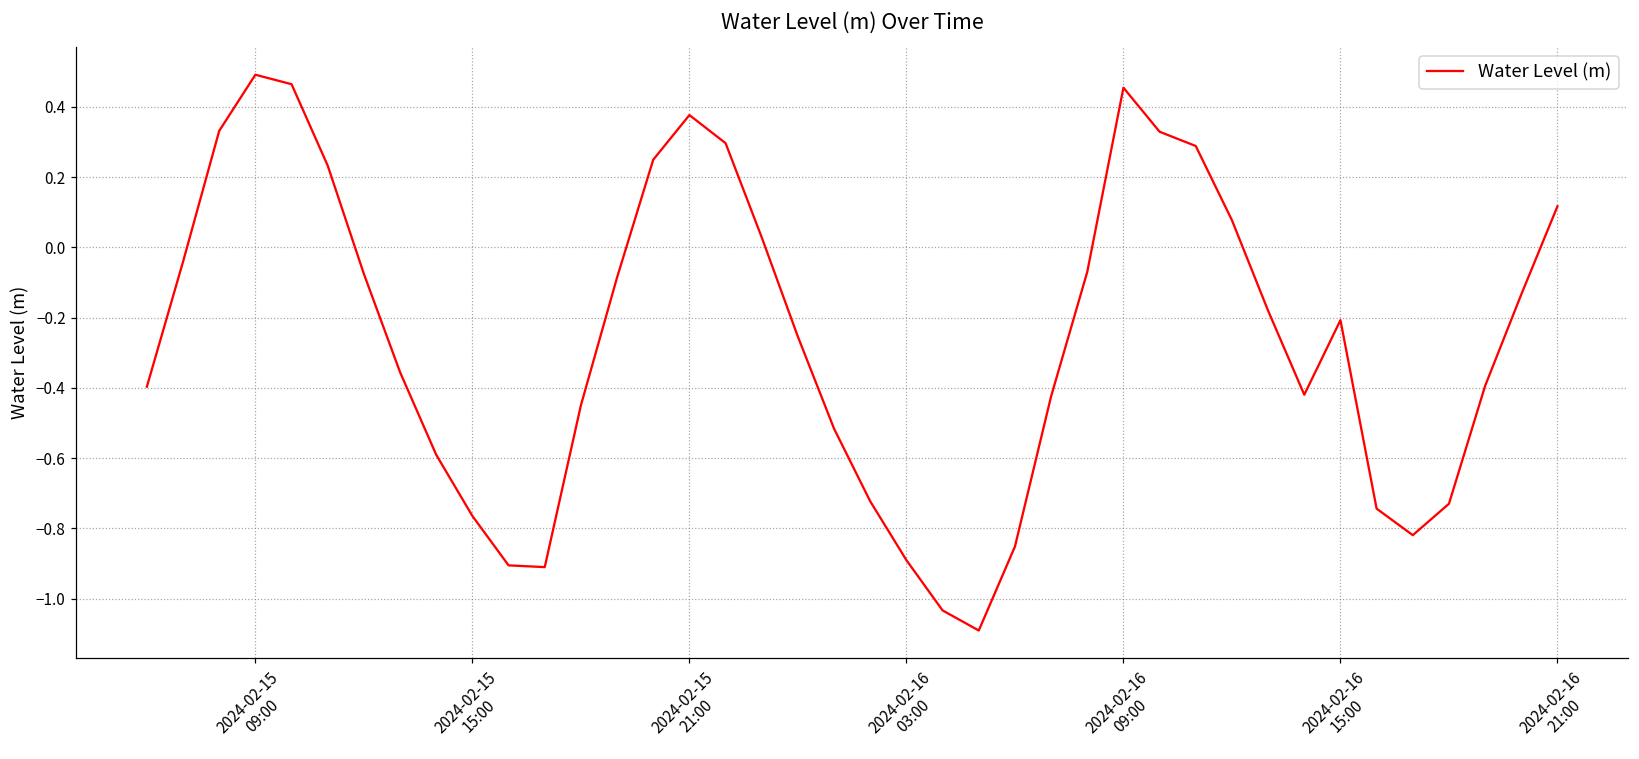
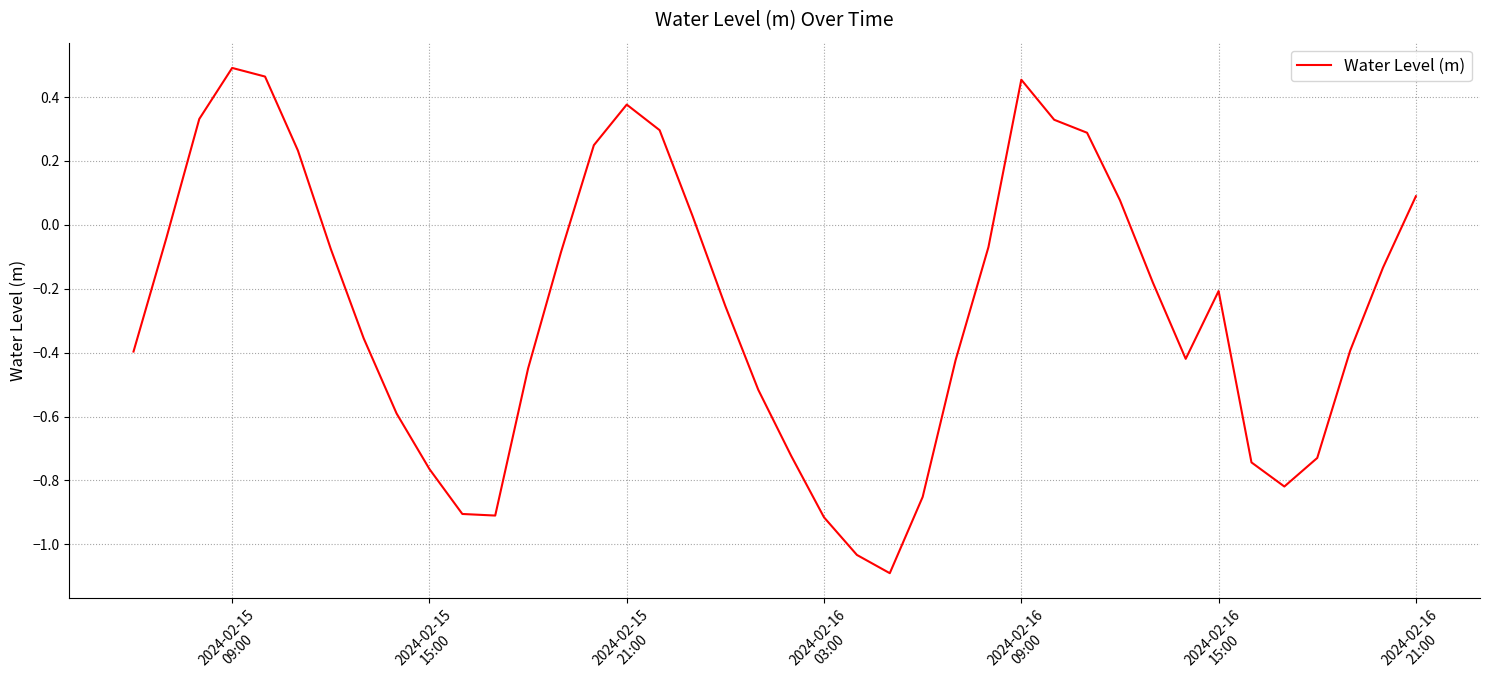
2024-02-16 03:00: -0.89 -> -0.92
2024-02-16 21:00: 0.12 -> 0.09
